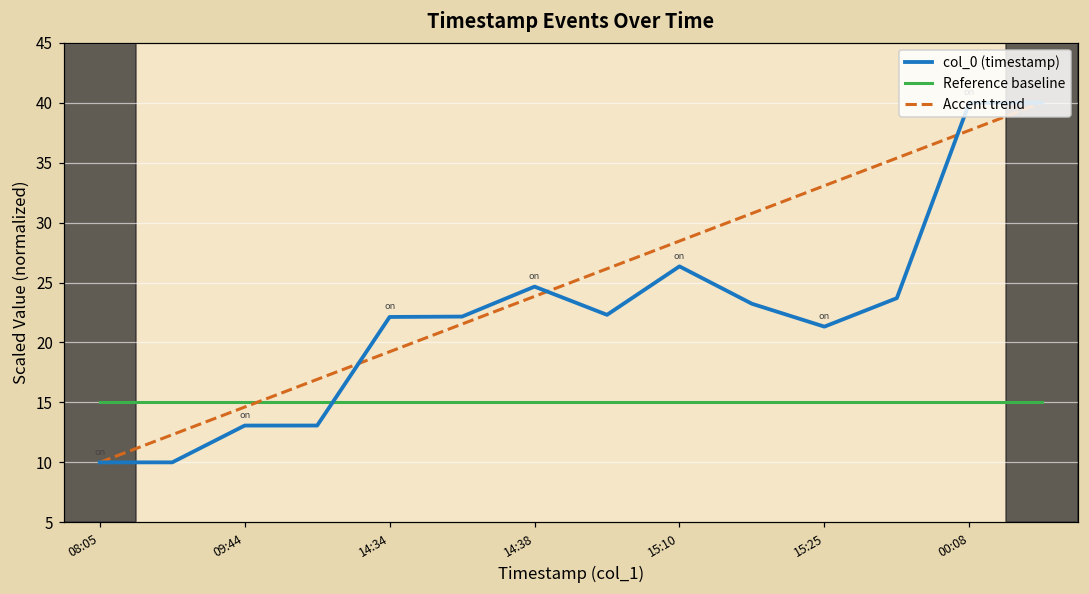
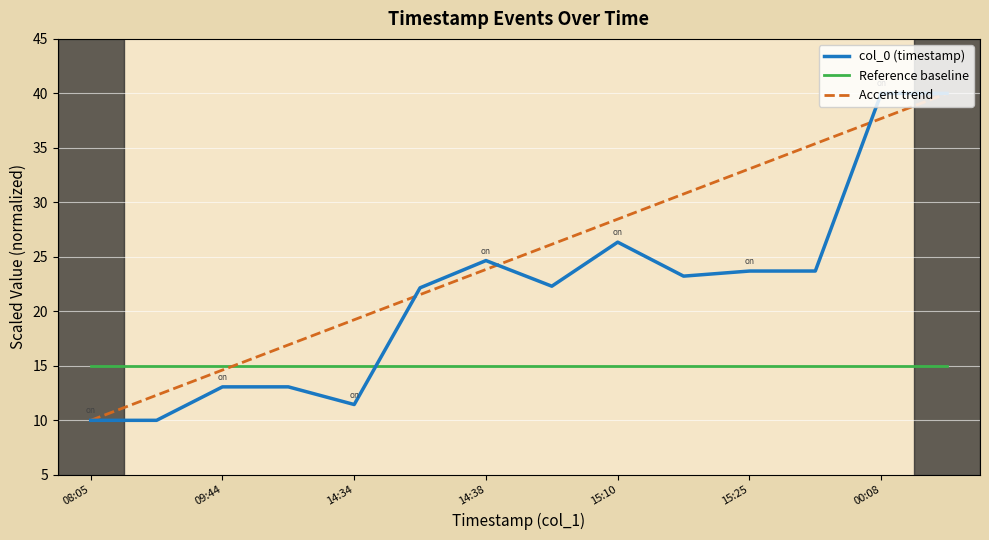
col_0 (timestamp), 14:34: 22.1 -> 11.5
col_0 (timestamp), 15:25: 21.3 -> 23.7
